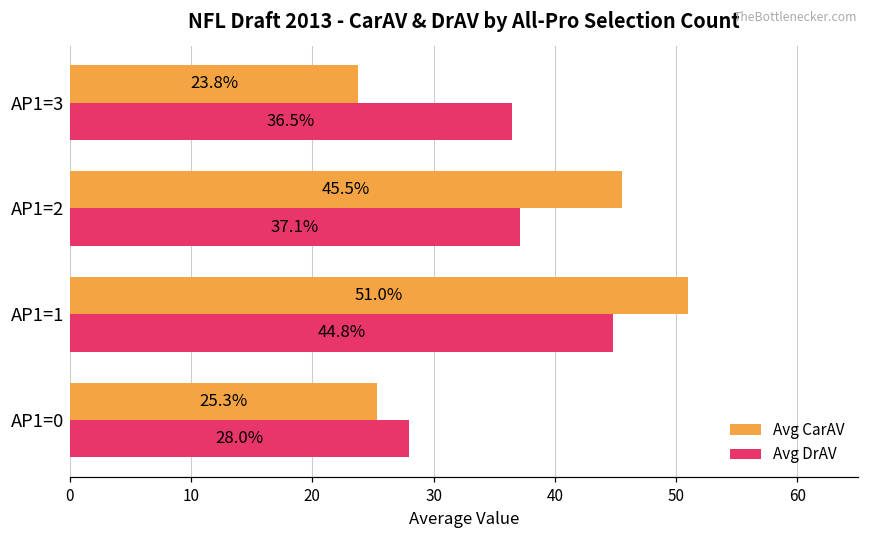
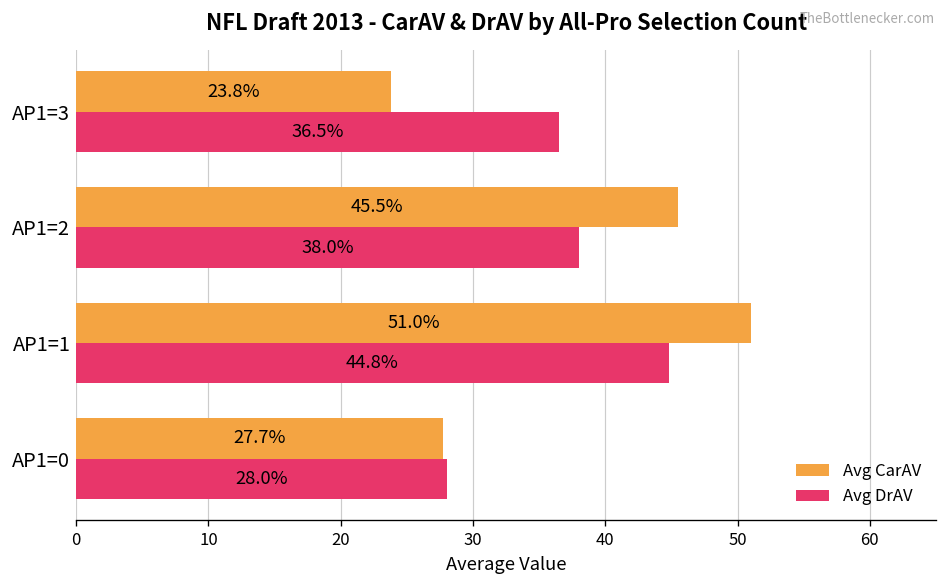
Avg DrAV, AP1=2: 37.1% -> 38.0%
Avg CarAV, AP1=0: 25.3% -> 27.7%
